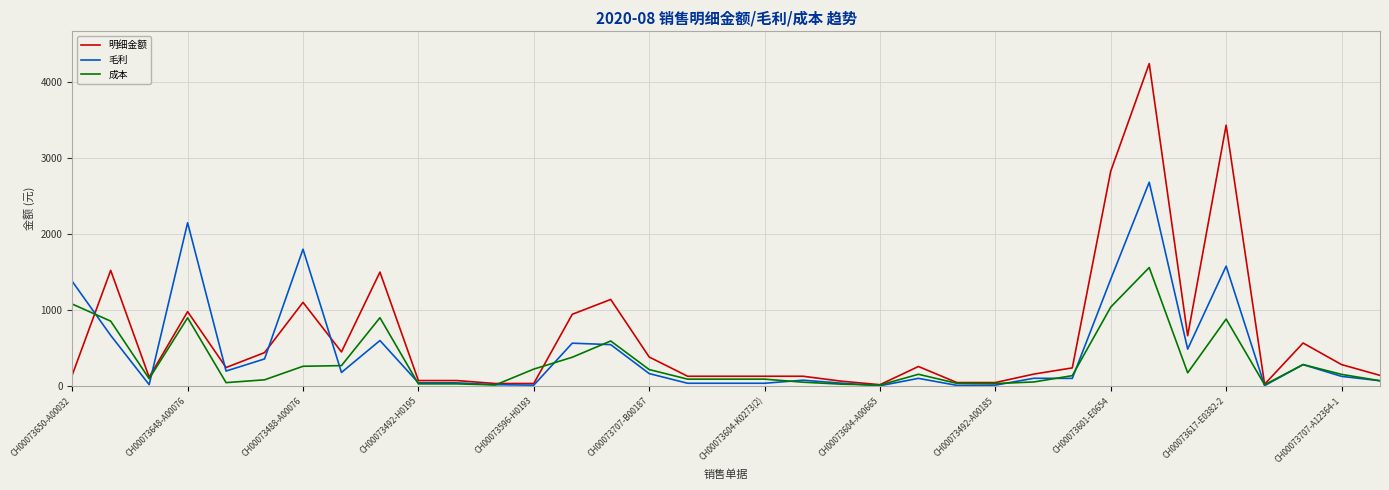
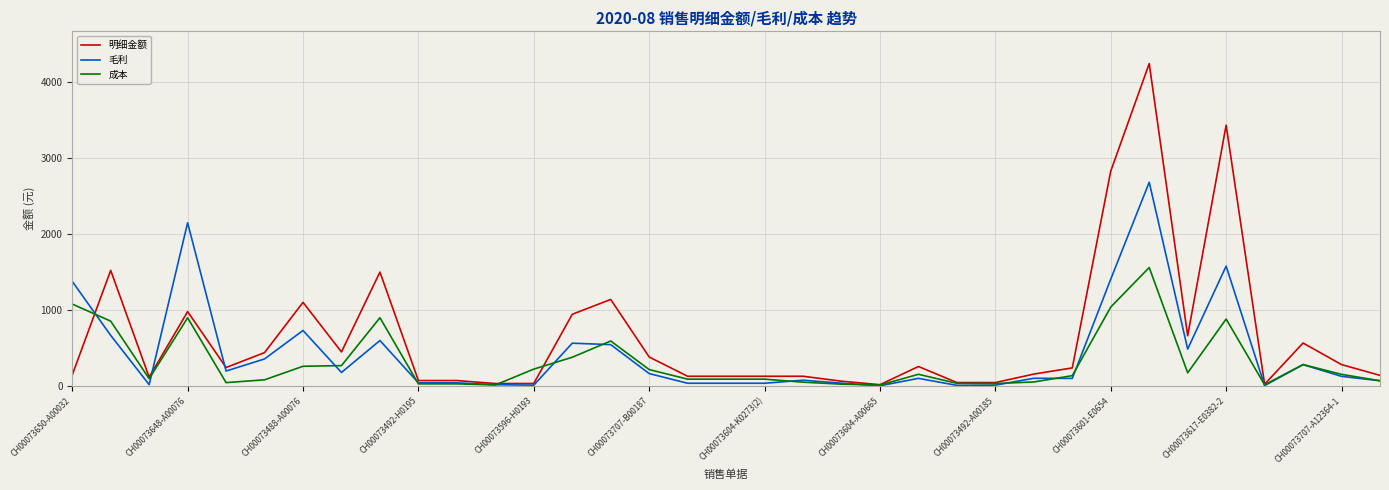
毛利, CH00073488-A00076: 1800 -> 700
